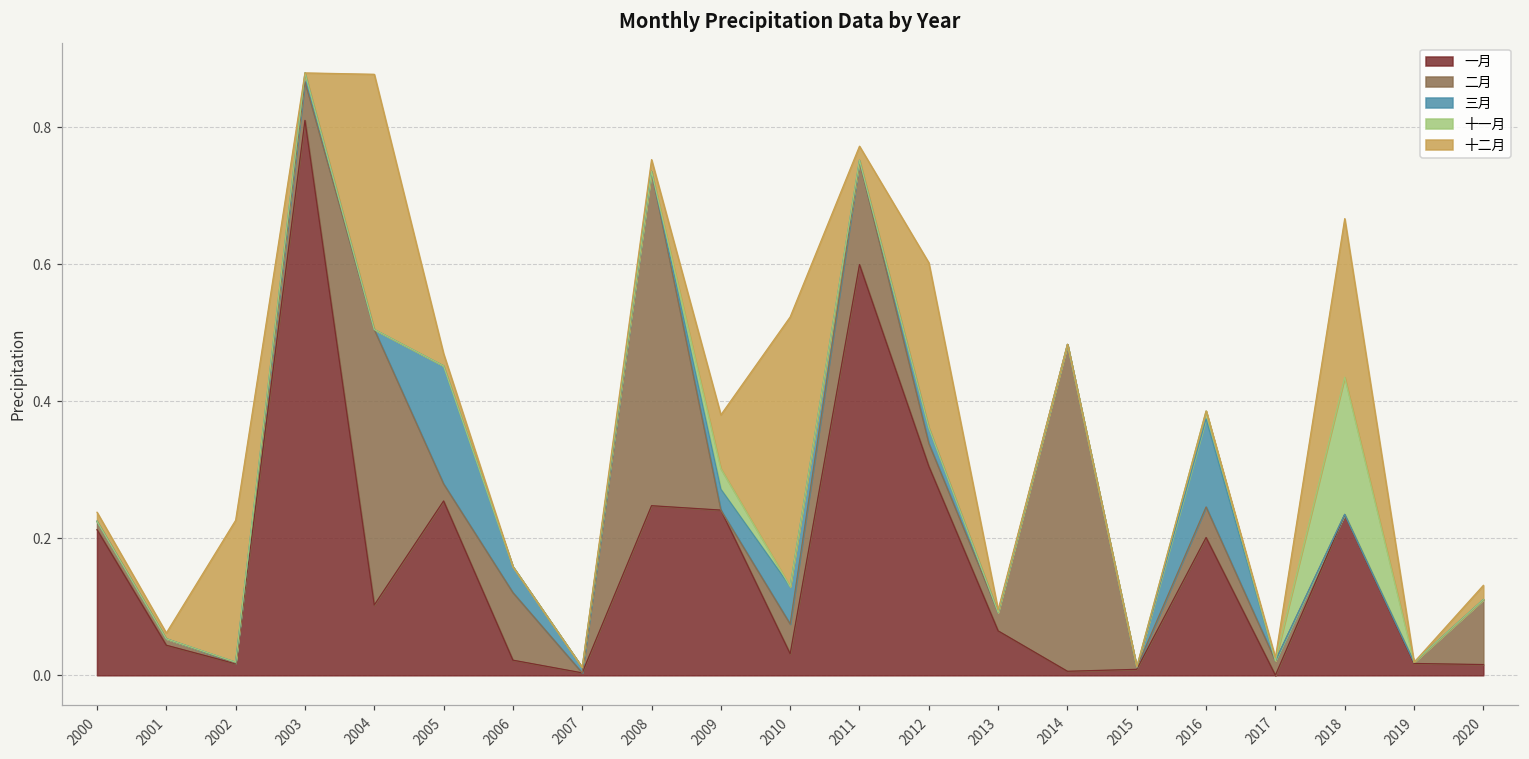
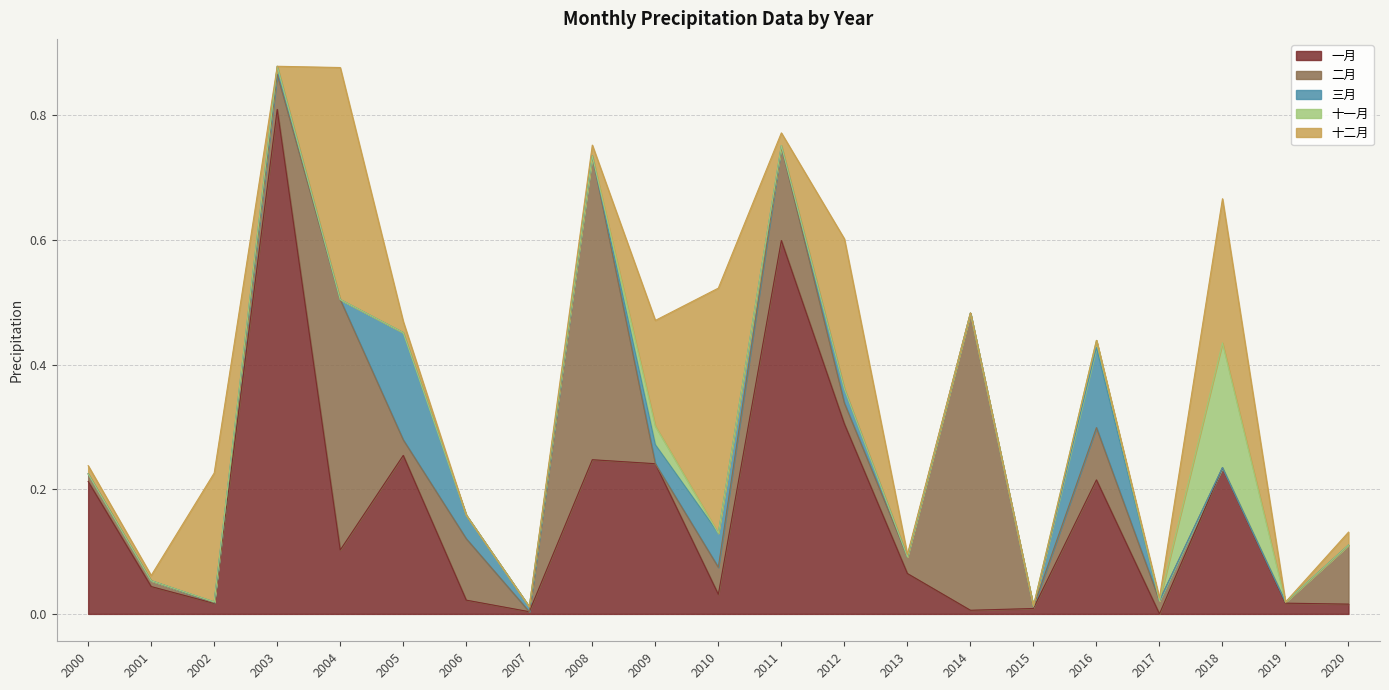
十二月, 2009: 0.08 -> 0.17
一月, 2016: 0.20 -> 0.22
二月, 2016: 0.04 -> 0.08
